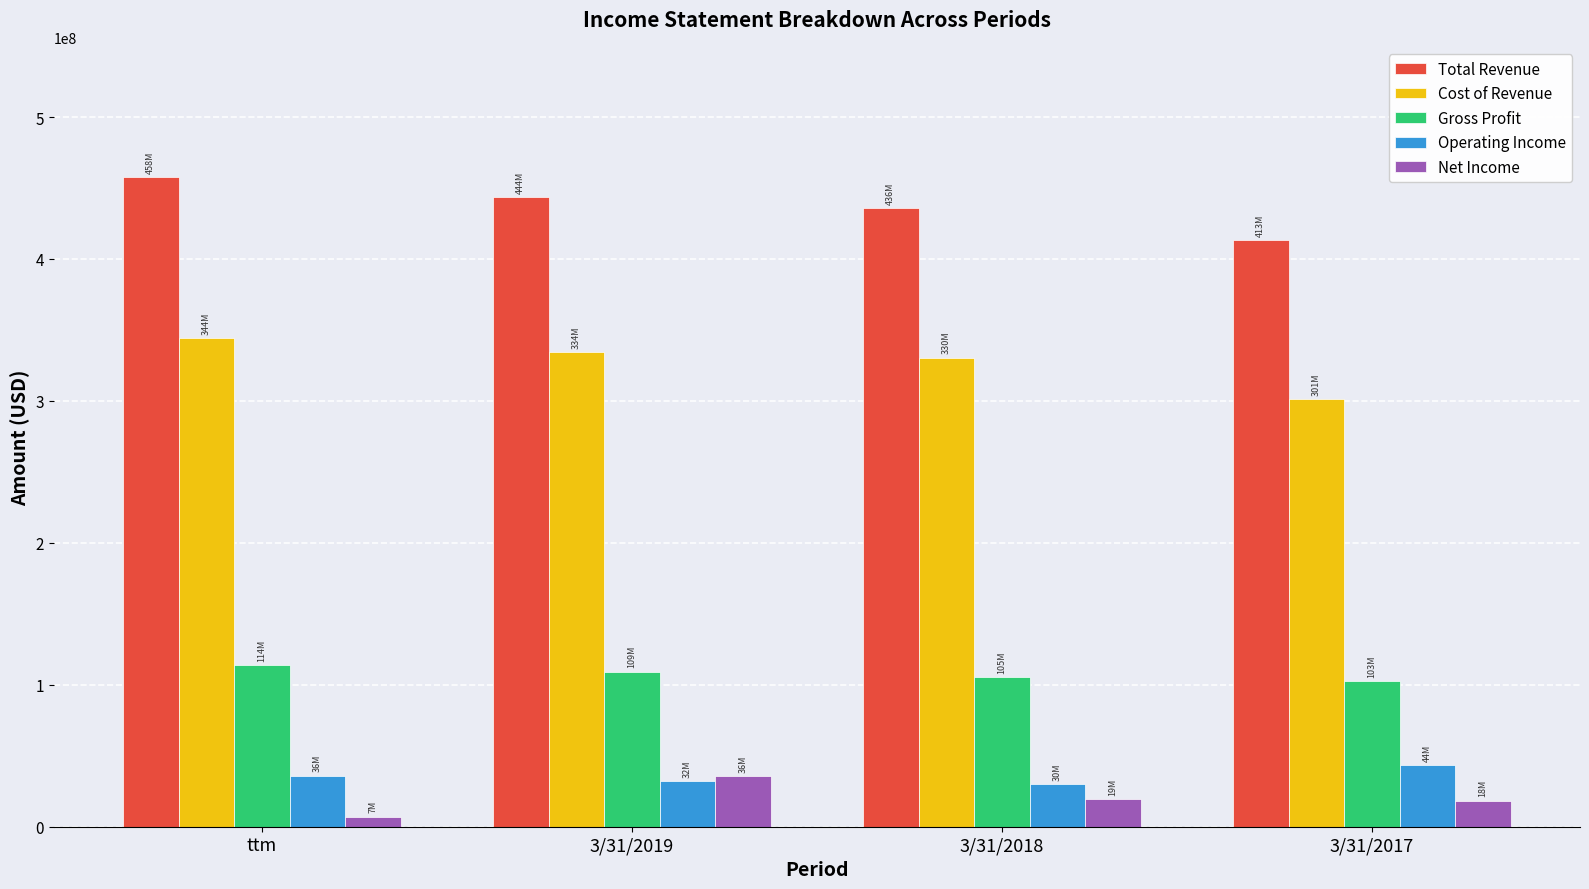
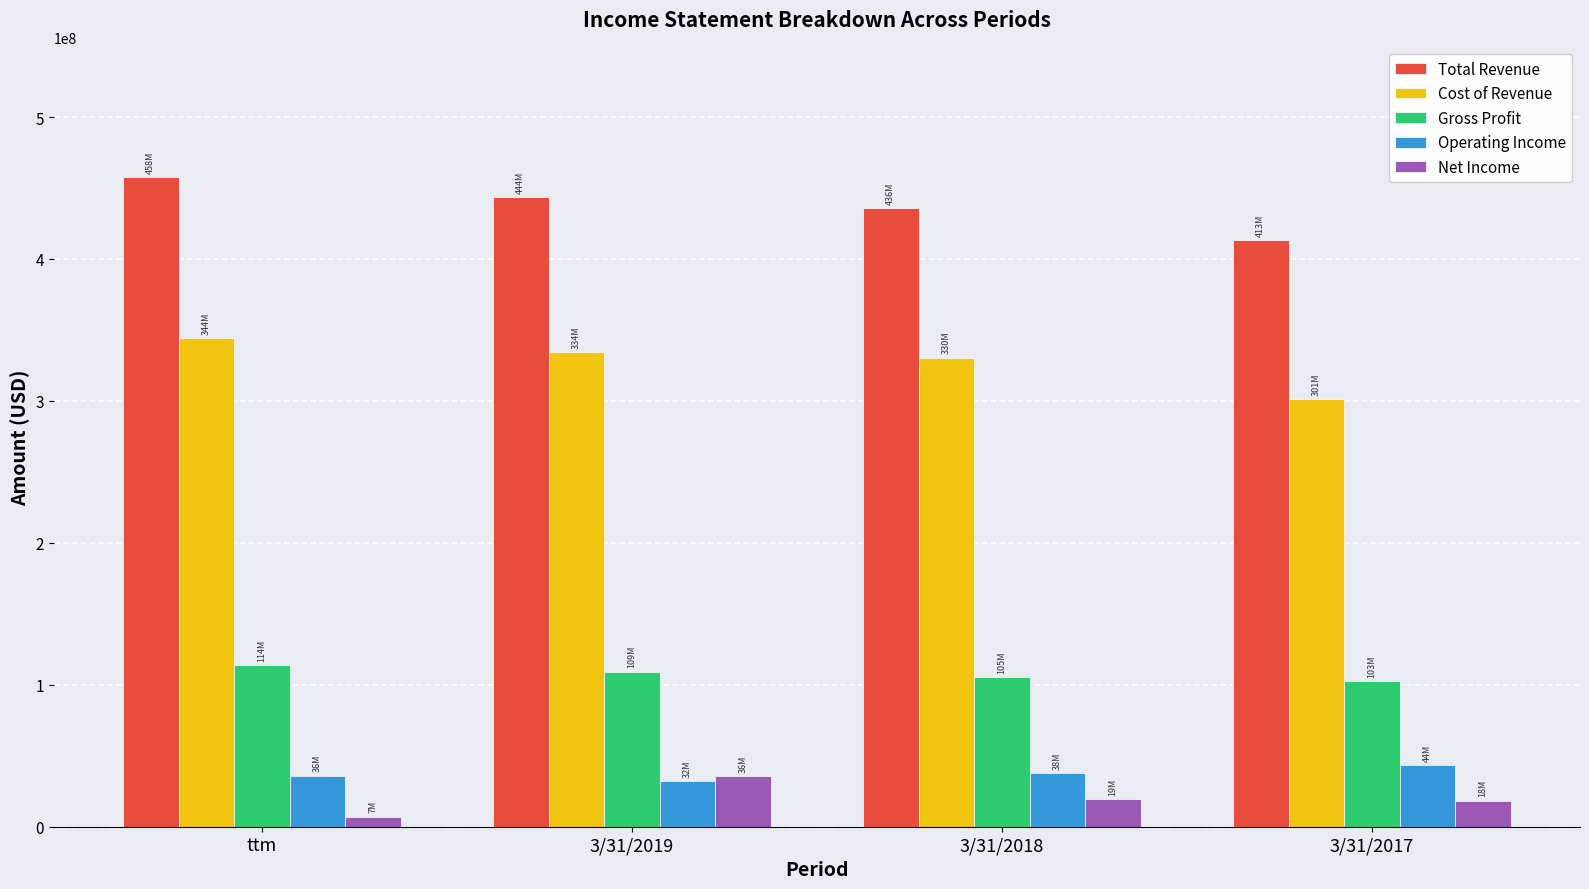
Operating Income, 3/31/2018: 30M -> 38M
